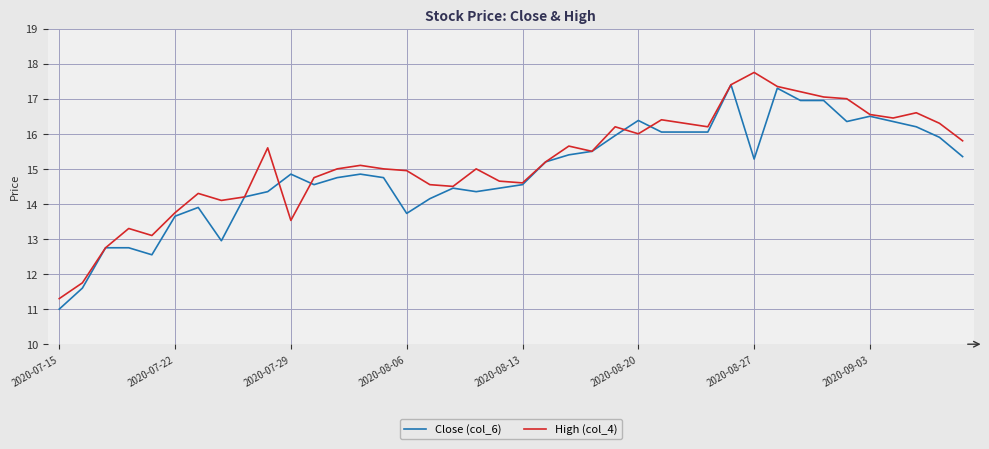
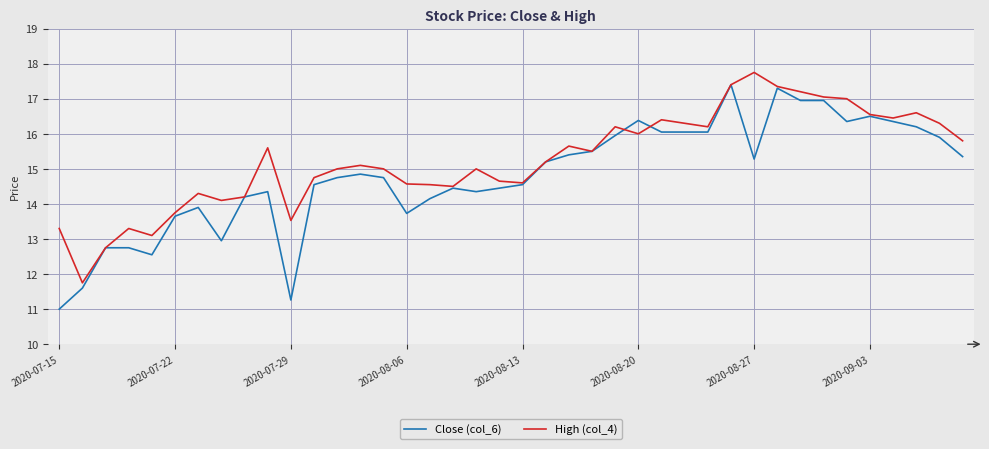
High (col_4), 2020-07-15: 11.3 -> 13.3
Close (col_6), 2020-07-29: 14.9 -> 11.3
High (col_4), 2020-08-06: 15.0 -> 14.6
